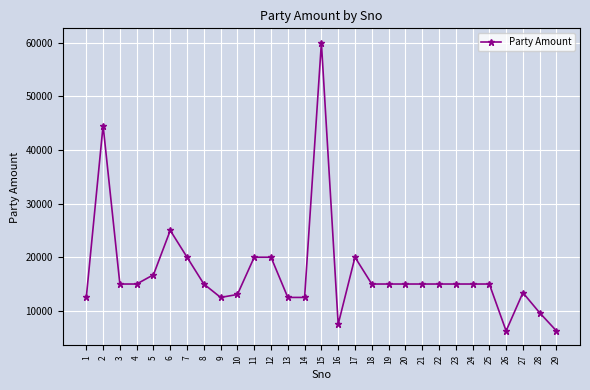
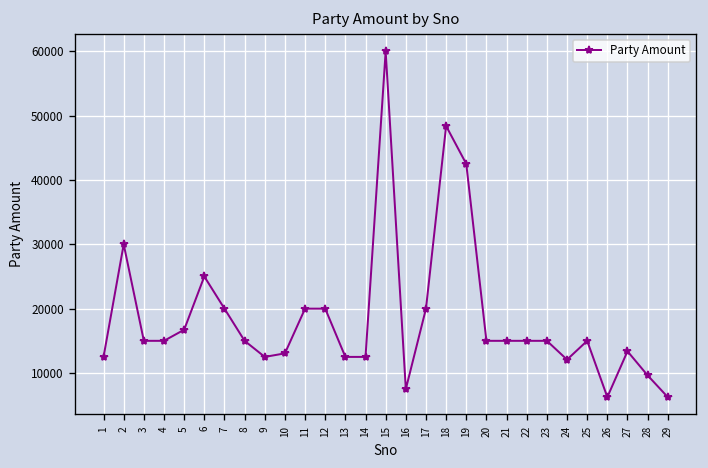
2: 45000 -> 30000
18: 15000 -> 48000
19: 15000 -> 42000
24: 15000 -> 12000
